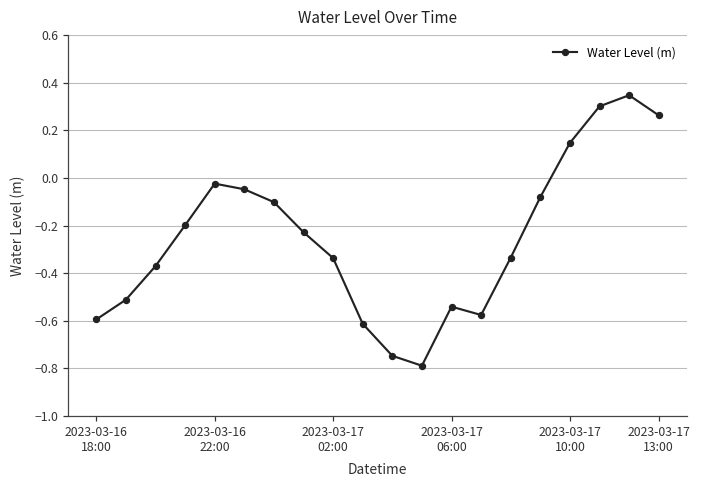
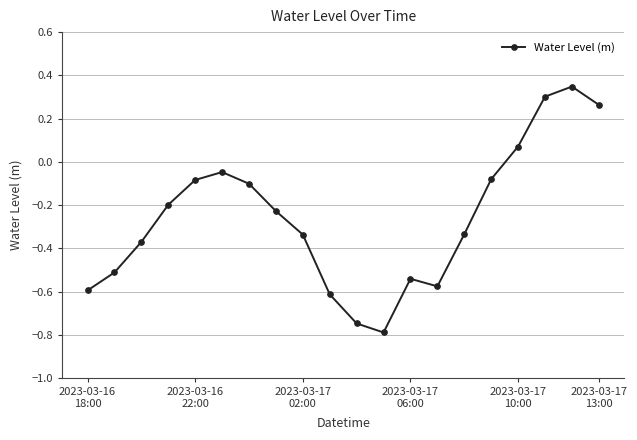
2023-03-16 22:00: -0.02 -> -0.08
2023-03-17 10:00: 0.15 -> 0.07
